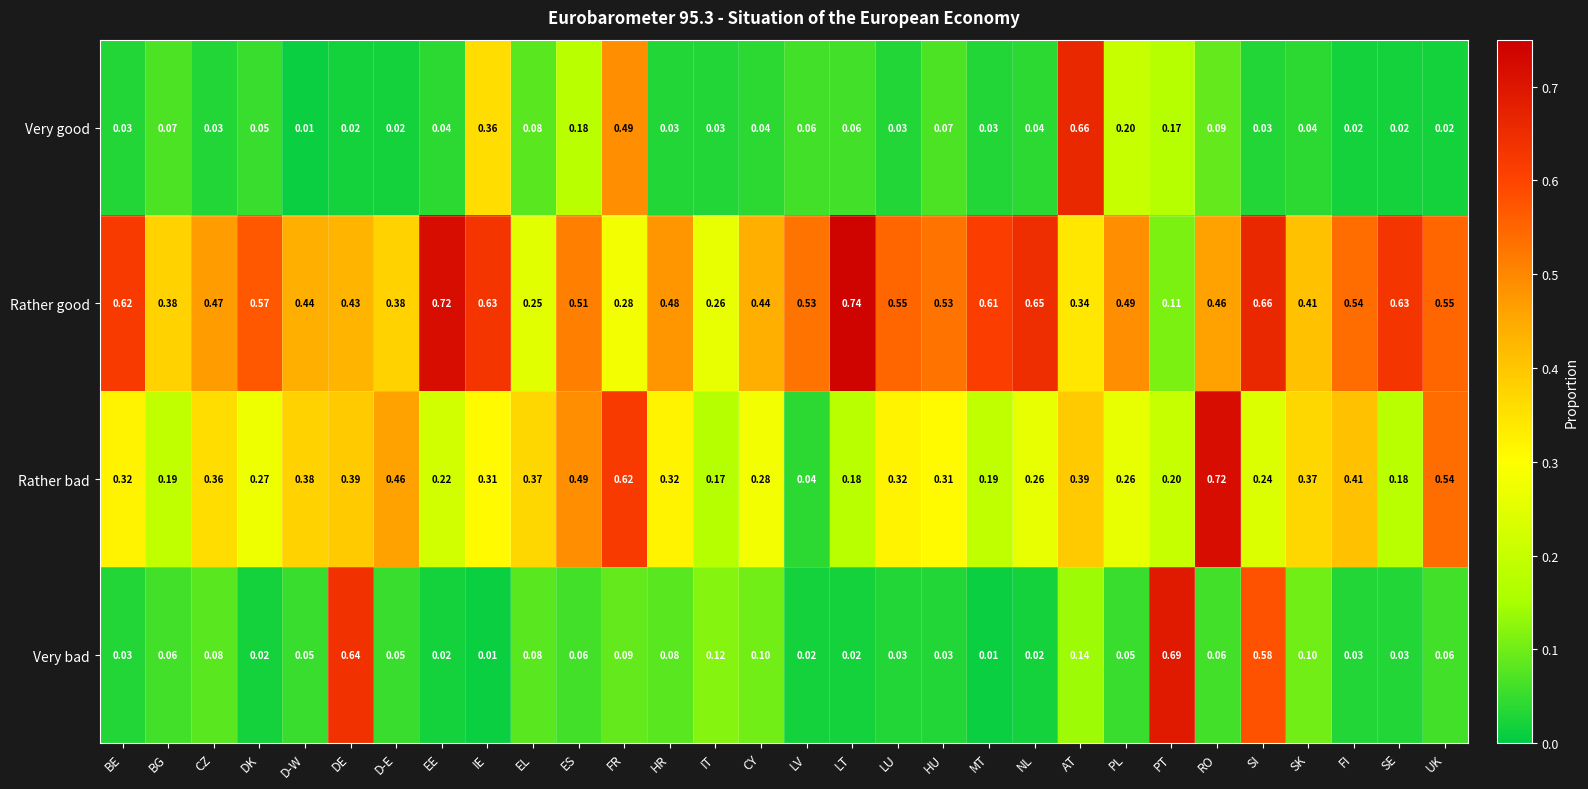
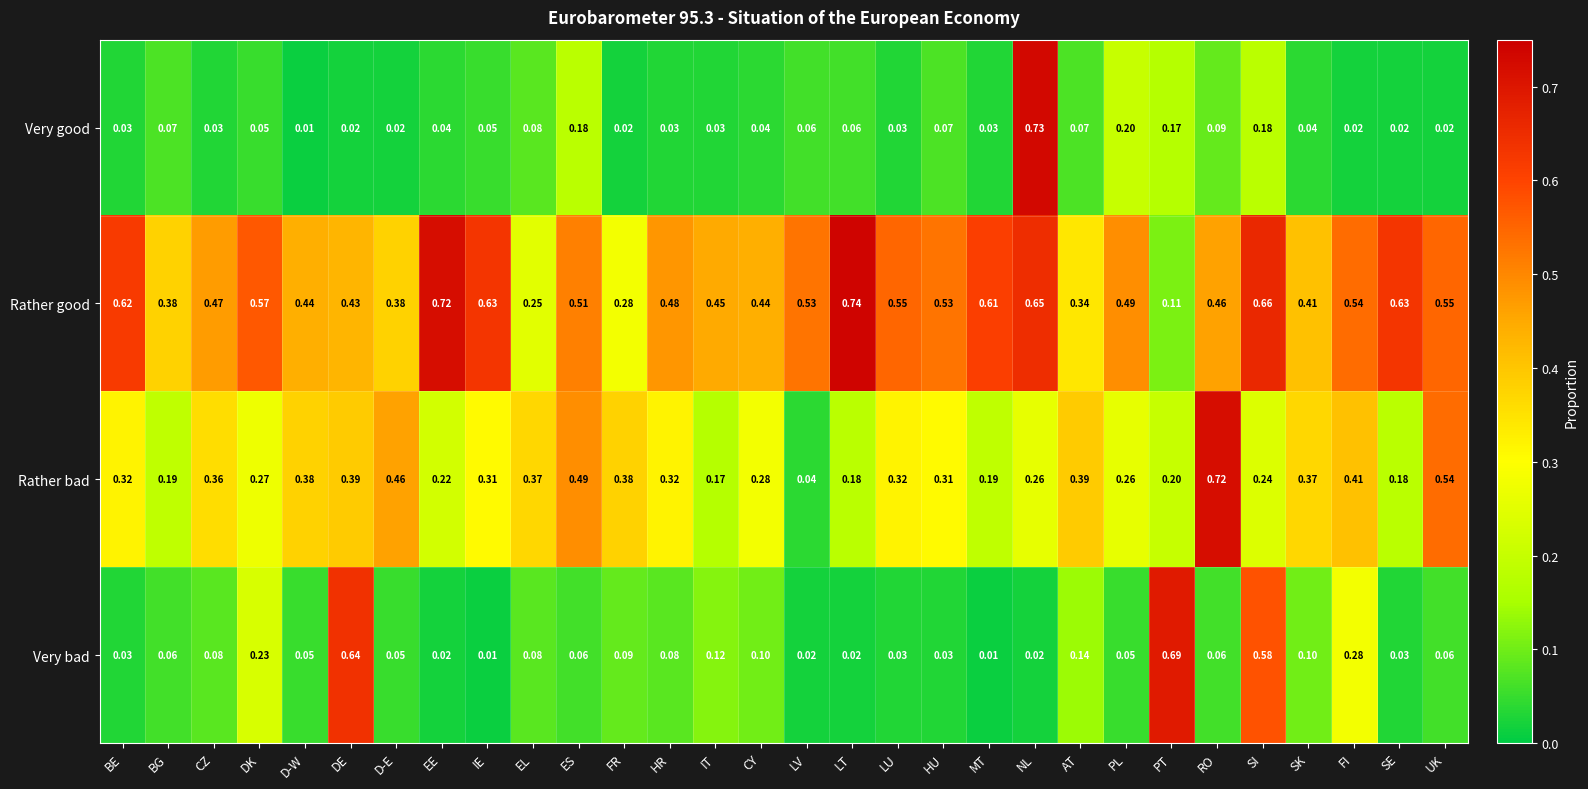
Very good, IE: 0.36 -> 0.05
Very good, FR: 0.49 -> 0.02
Very good, NL: 0.04 -> 0.73
Very good, AT: 0.66 -> 0.07
Very good, SI: 0.03 -> 0.18
Rather good, IT: 0.26 -> 0.45
Rather bad, FR: 0.62 -> 0.38
Very bad, DK: 0.02 -> 0.23
Very bad, FI: 0.03 -> 0.28
